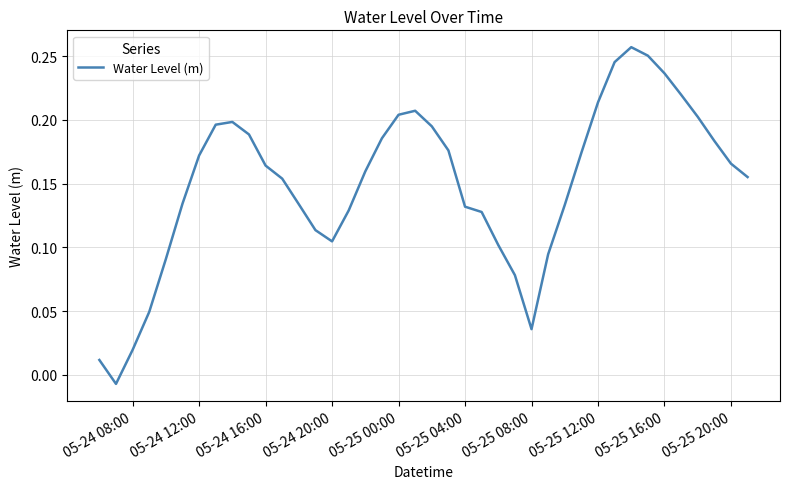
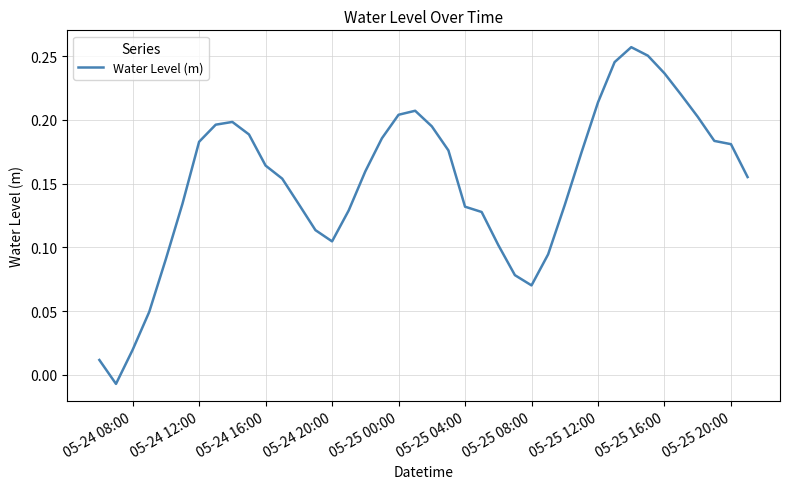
05-24 12:00: 0.172 -> 0.183
05-25 08:00: 0.036 -> 0.070
05-25 20:00: 0.166 -> 0.181
